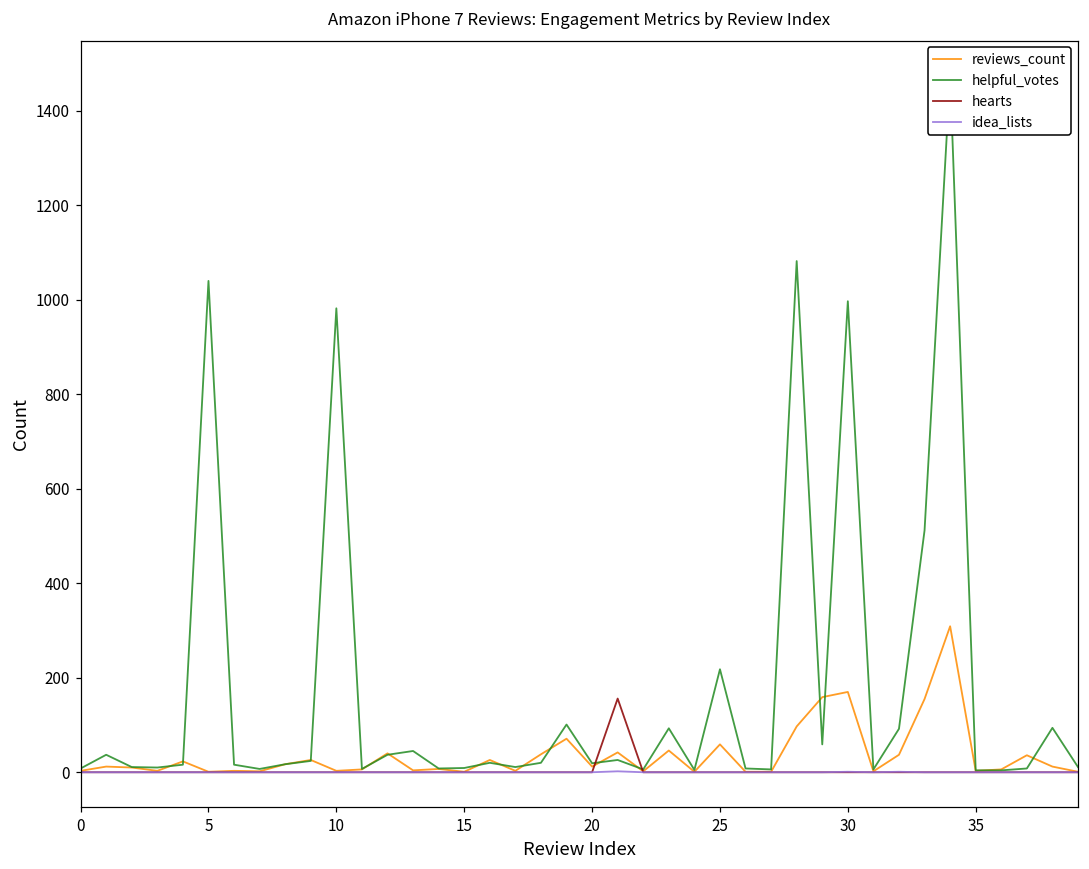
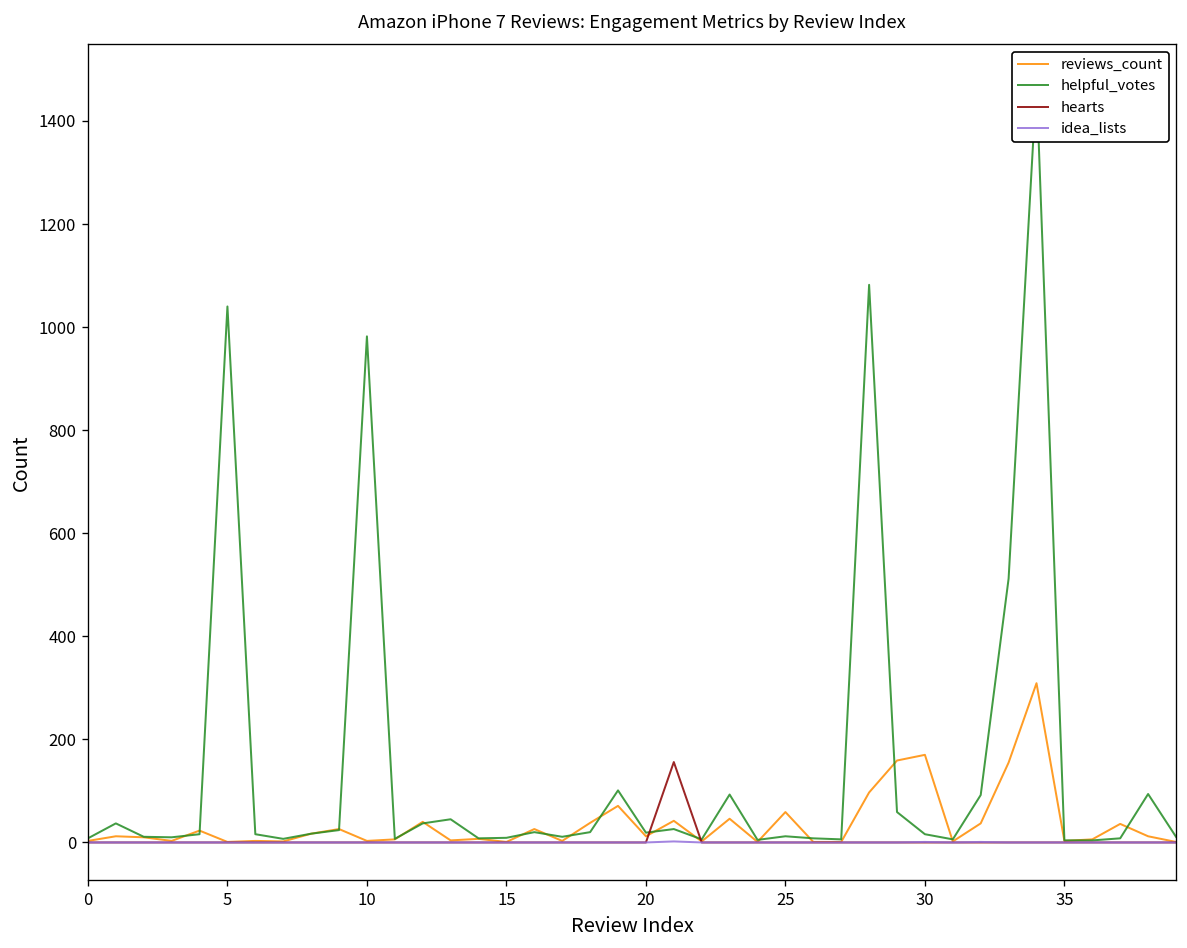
helpful_votes, 25: 220 -> 10
helpful_votes, 30: 1000 -> 20
